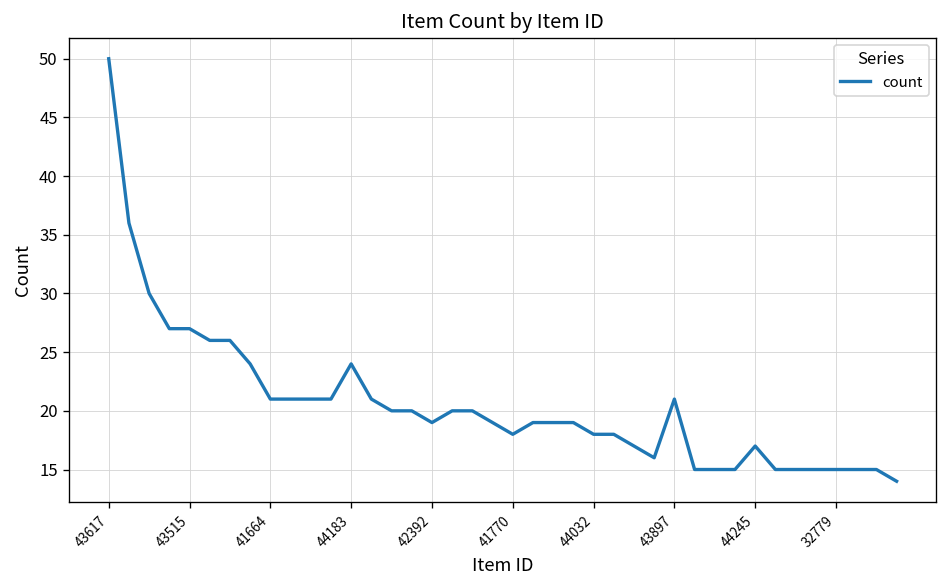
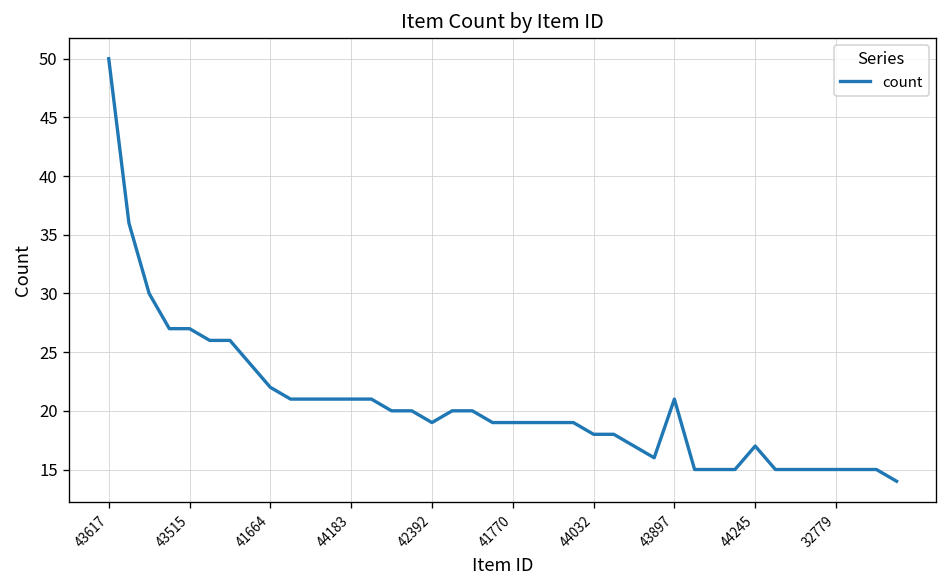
41664: 21 -> 22
44183: 24 -> 21
41770: 18 -> 19
